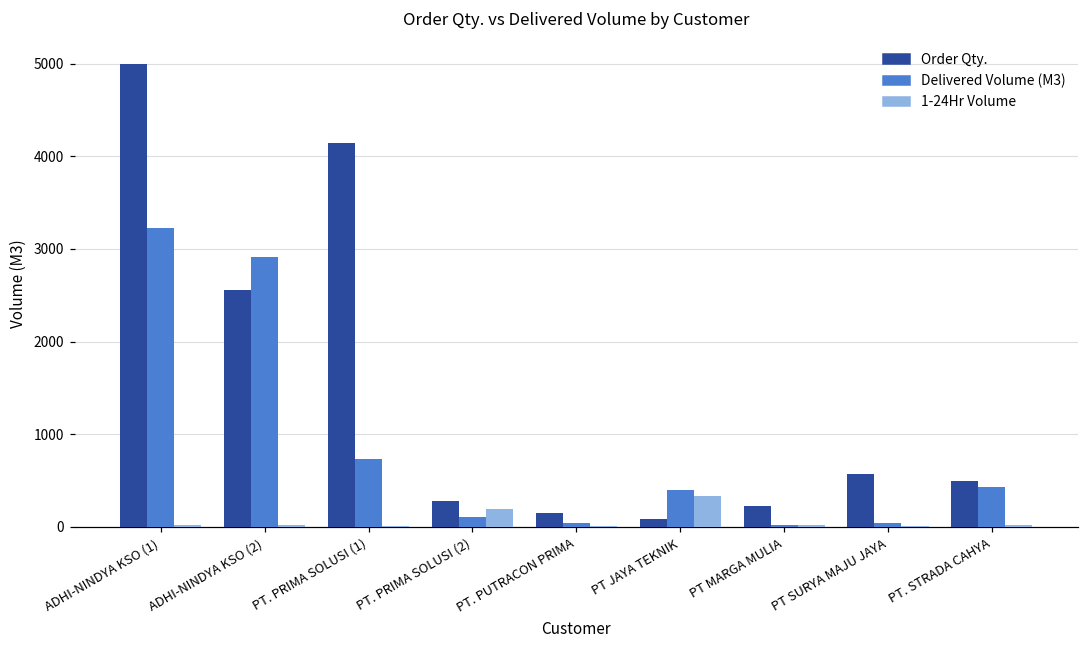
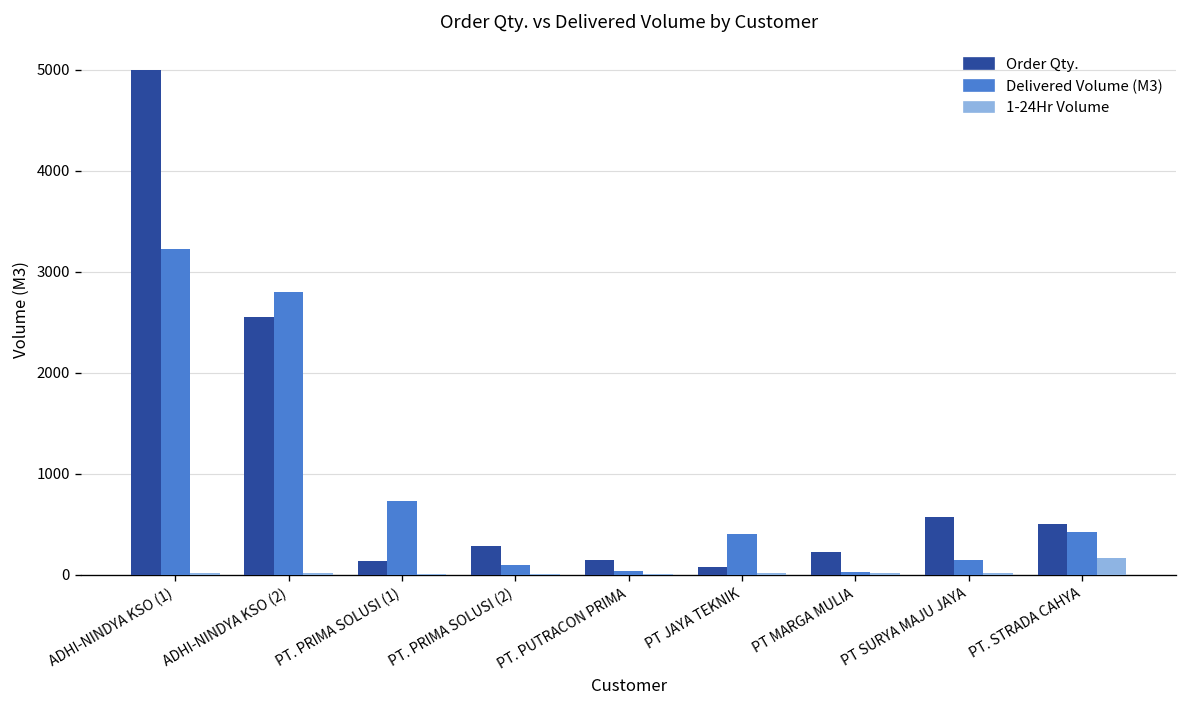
Delivered Volume (M3), ADHI-NINDYA KSO (2): 2900 -> 2800
Order Qty., PT. PRIMA SOLUSI (1): 4100 -> 100
1-24Hr Volume, PT. PRIMA SOLUSI (2): 200 -> 0
1-24Hr Volume, PT JAYA TEKNIK: 300 -> 0
Delivered Volume (M3), PT SURYA MAJU JAYA: 0 -> 100
1-24Hr Volume, PT. STRADA CAHYA: 0 -> 200
